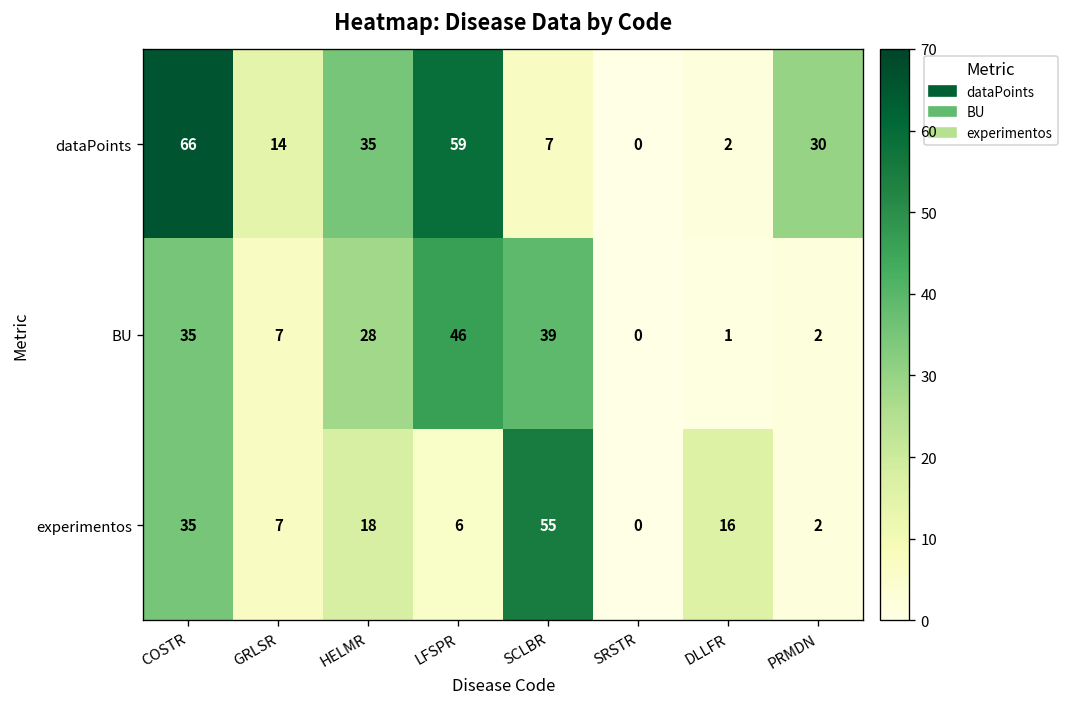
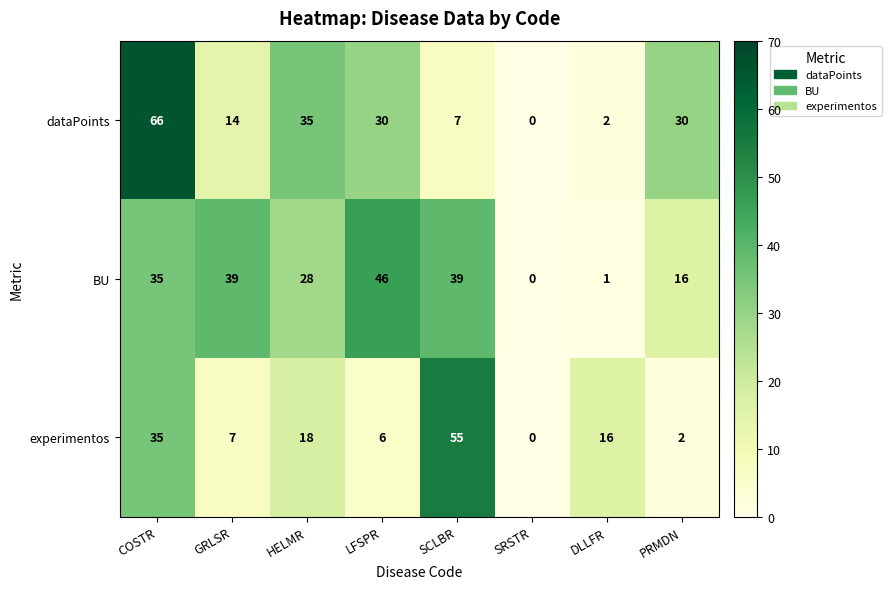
dataPoints, LFSPR: 59 -> 30
BU, GRLSR: 7 -> 39
BU, PRMDN: 2 -> 16
